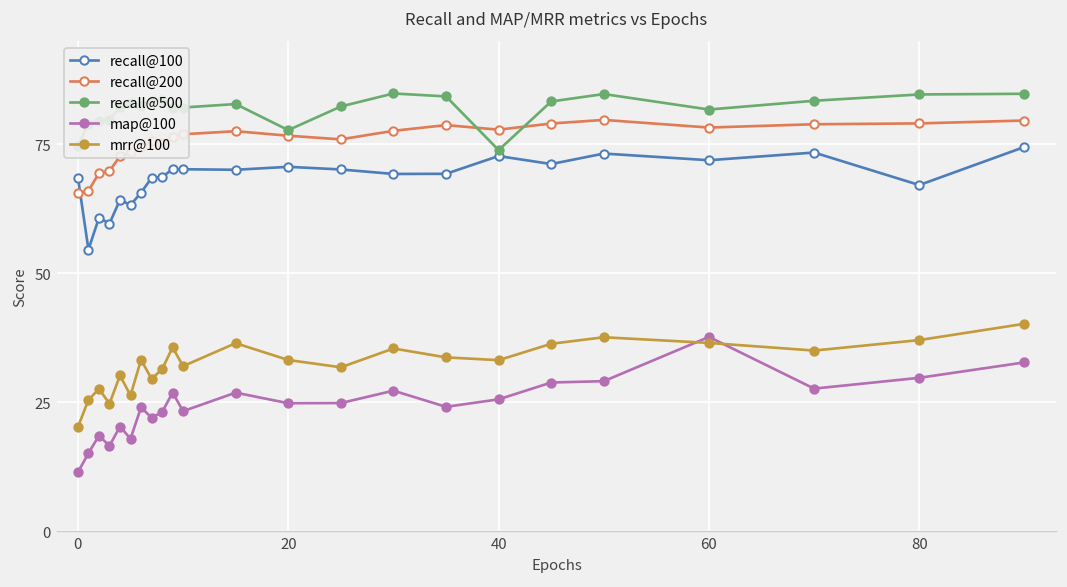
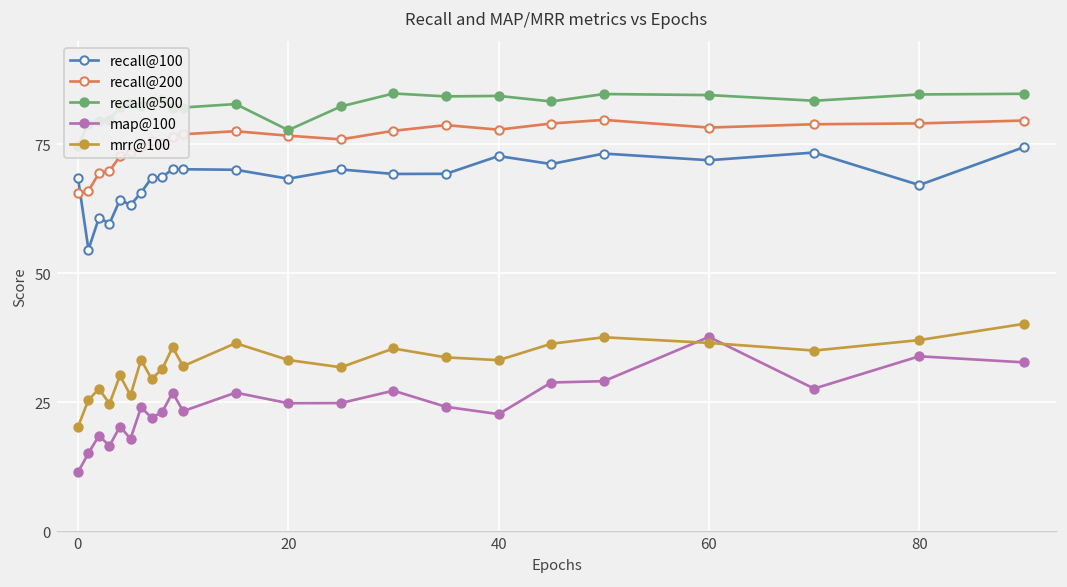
recall@100, 20: 71 -> 68
recall@500, 40: 74 -> 84
map@100, 40: 26 -> 23
recall@500, 60: 82 -> 85
map@100, 80: 30 -> 34
